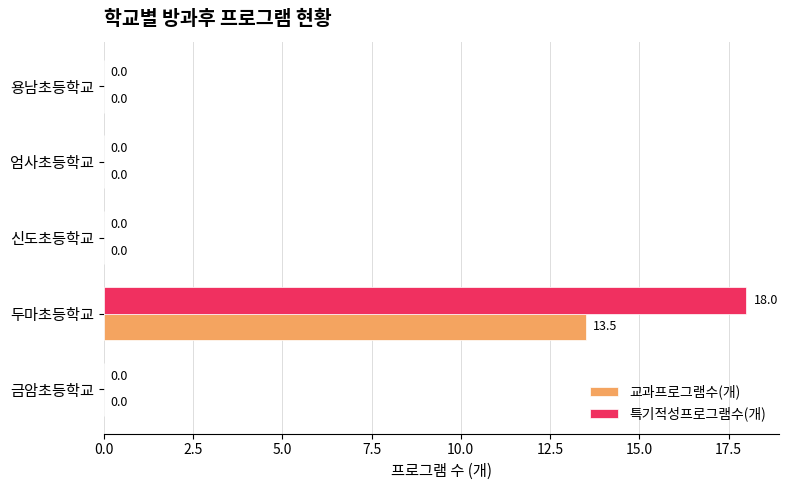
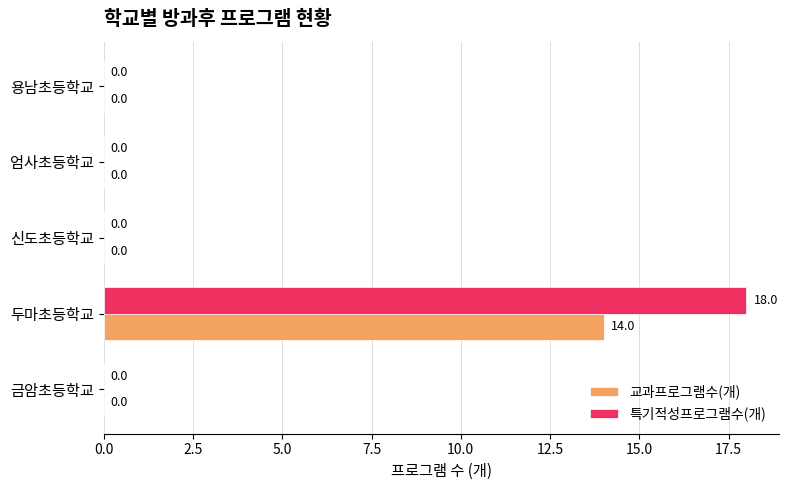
교과프로그램수(개), 두마초등학교: 13.5 -> 14.0
